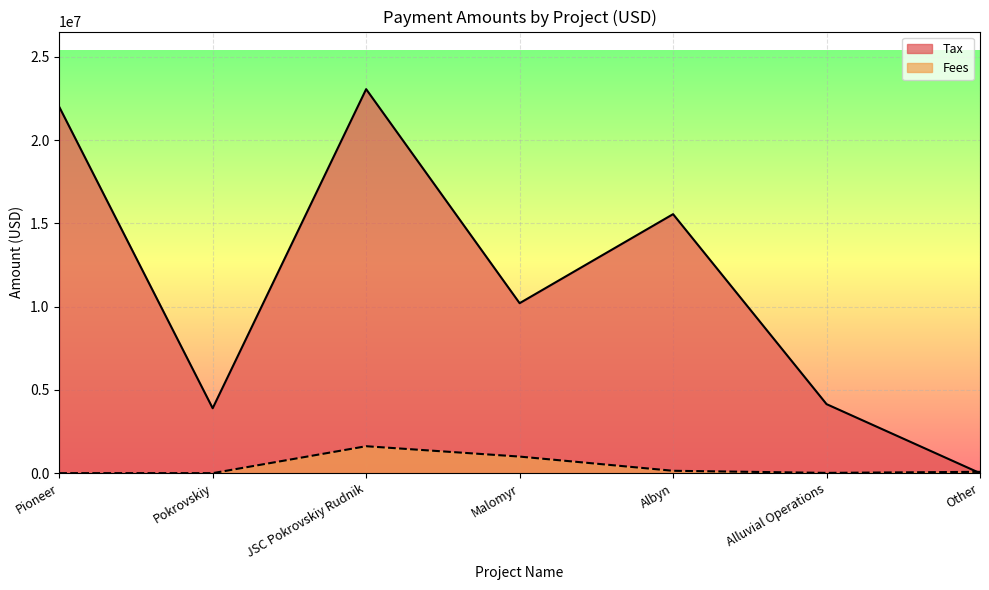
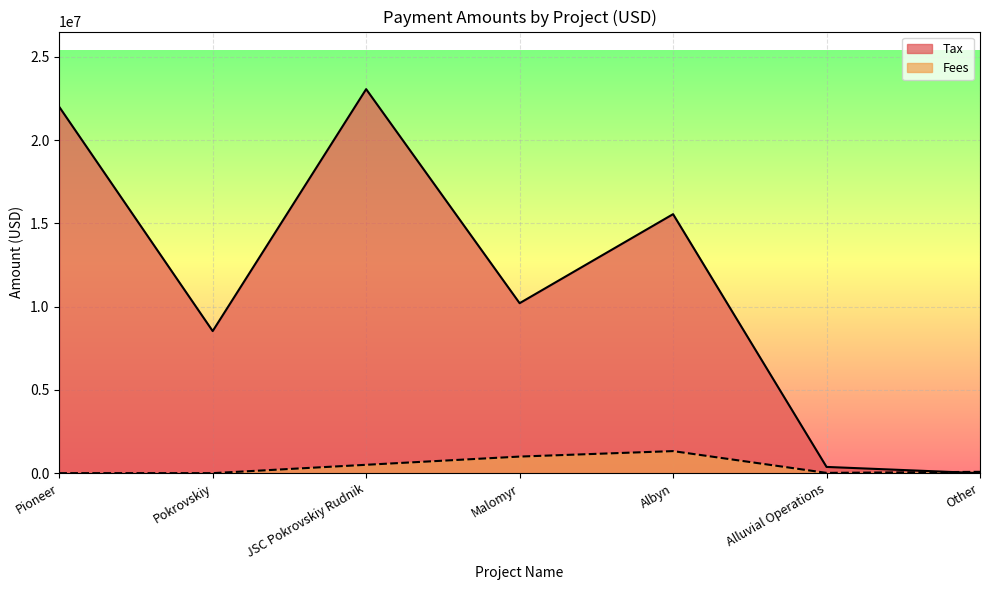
Tax, Pokrovskiy: 3900000 -> 8500000
Fees, JSC Pokrovskiy Rudnik: 1600000 -> 500000
Fees, Albyn: 100000 -> 1300000
Tax, Alluvial Operations: 4100000 -> 400000
